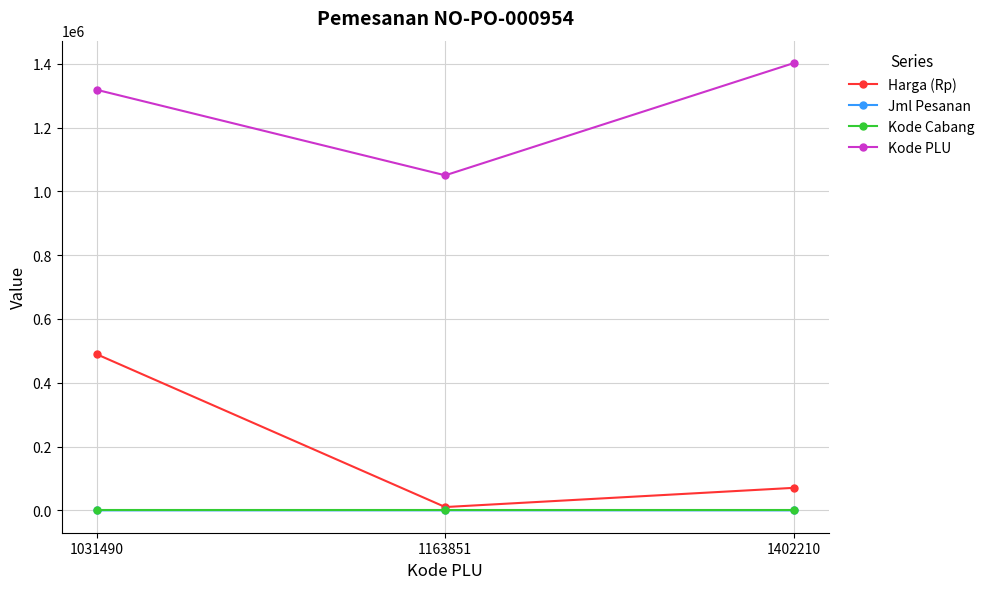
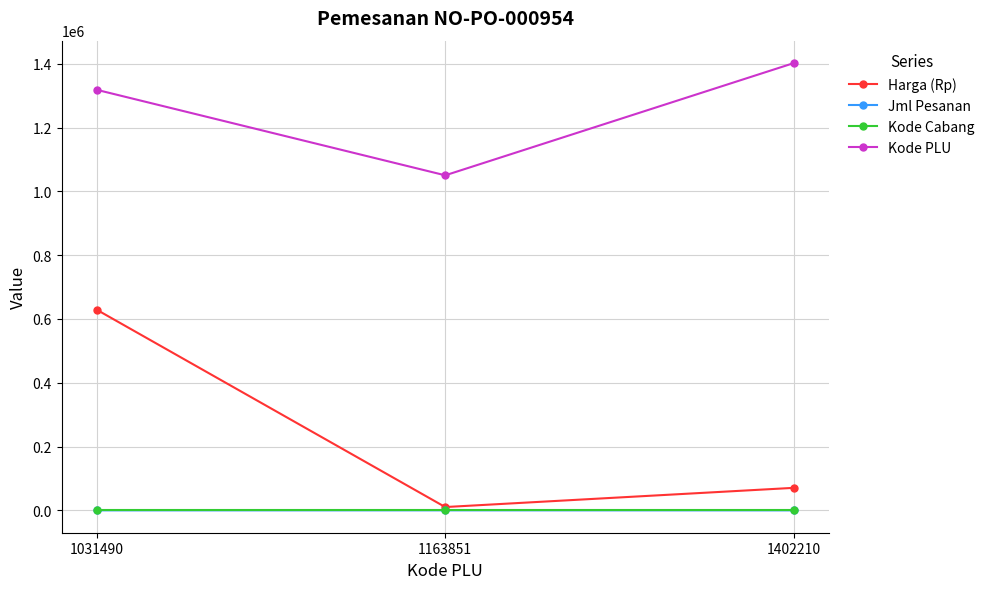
Harga (Rp), 1031490: 490000 -> 630000
